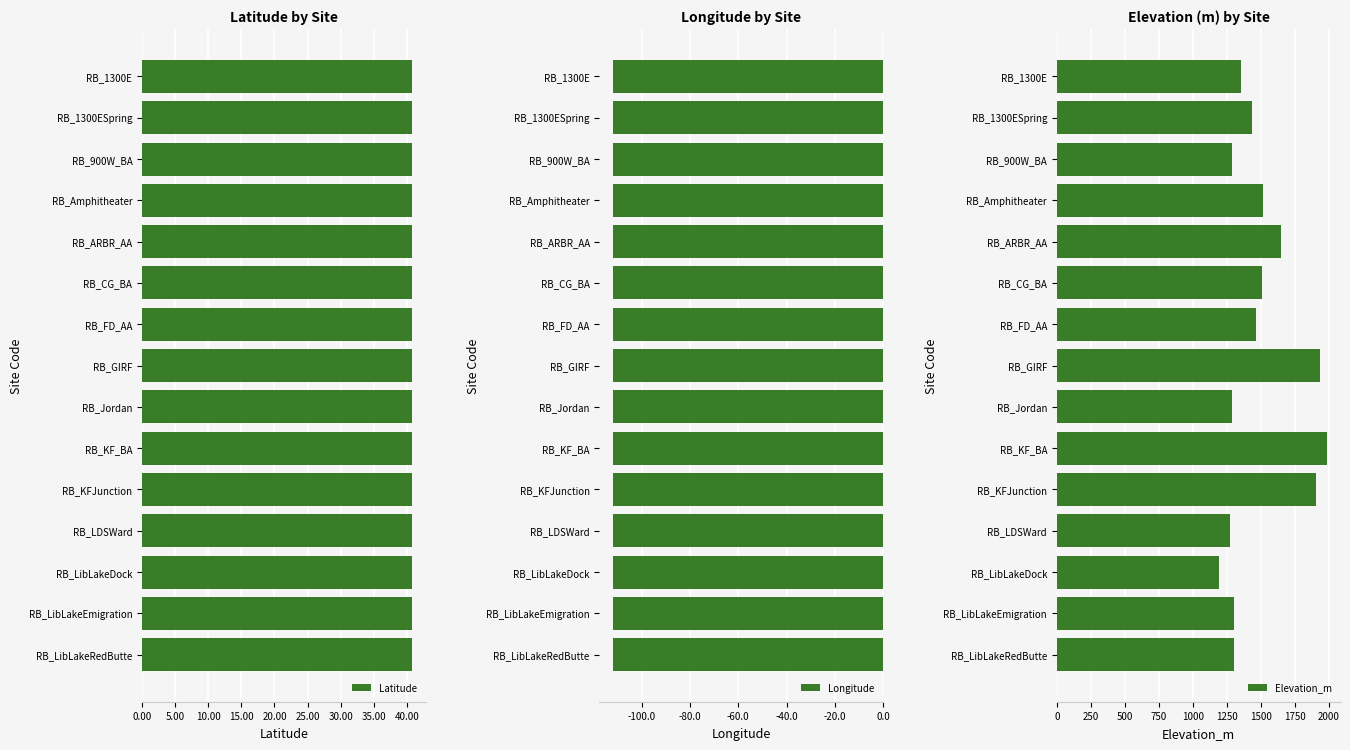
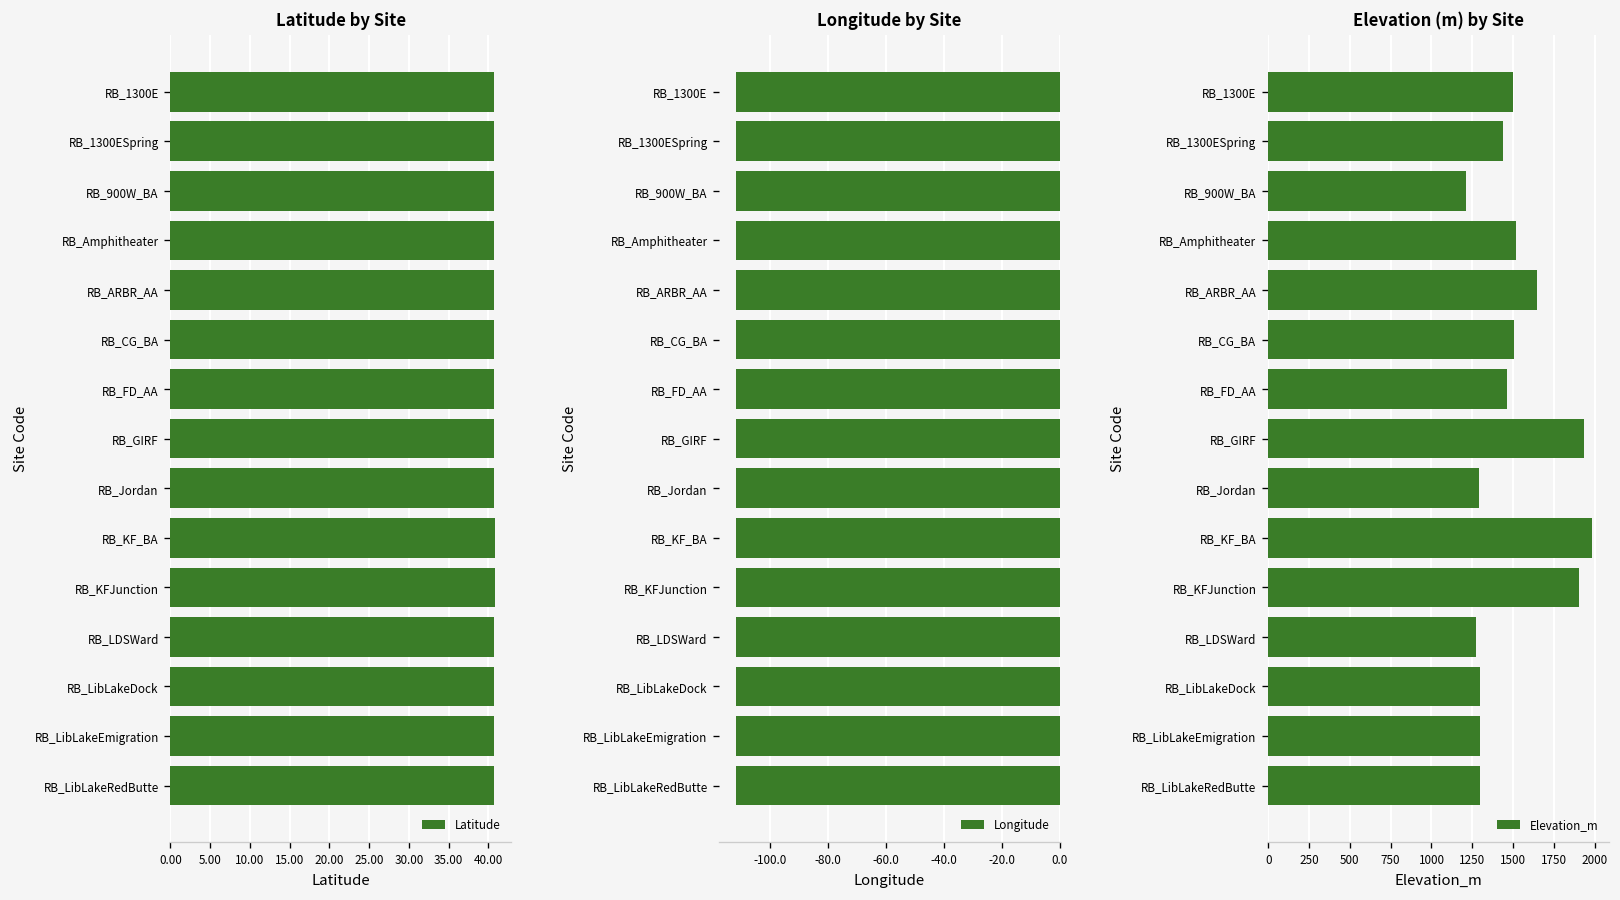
Elevation (m) by Site, RB_1300E: 1360 -> 1500
Elevation (m) by Site, RB_900W_BA: 1290 -> 1210
Elevation (m) by Site, RB_LibLakeDock: 1190 -> 1300
